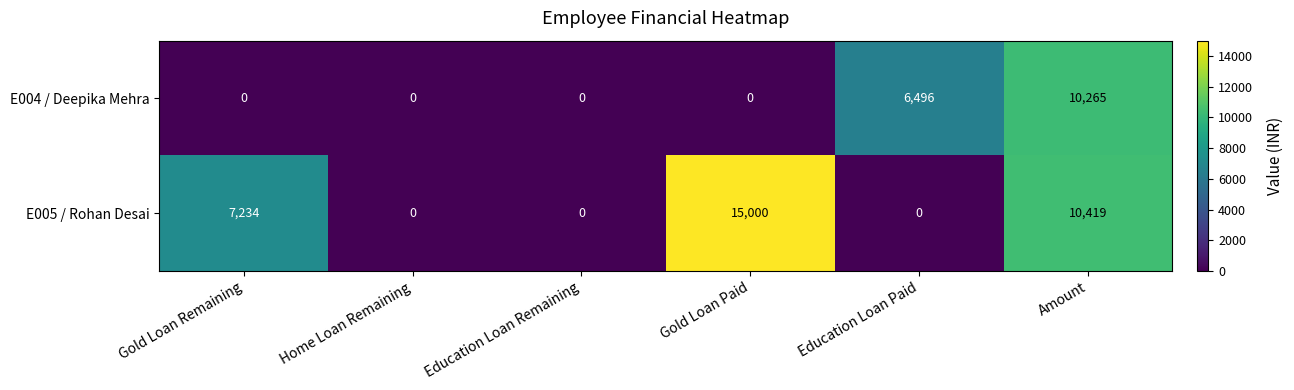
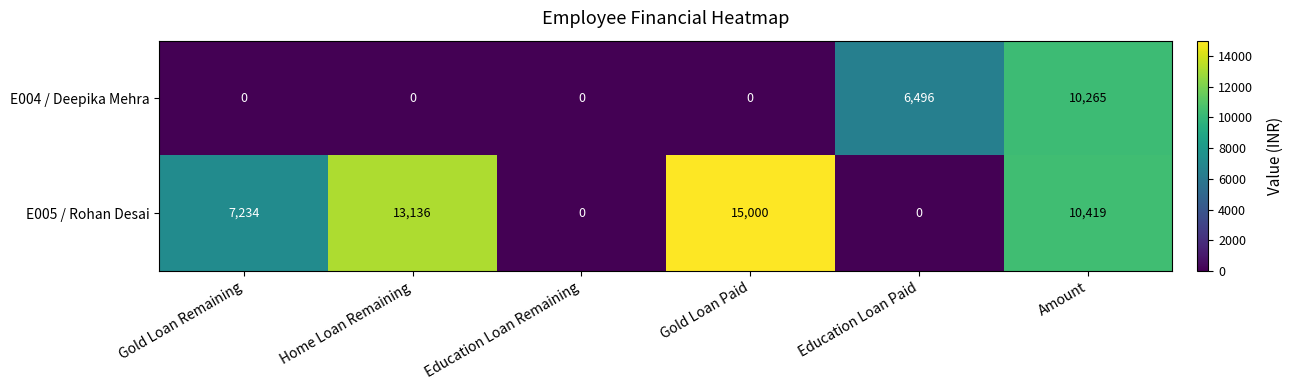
E005 / Rohan Desai, Home Loan Remaining: 0 -> 13,136
